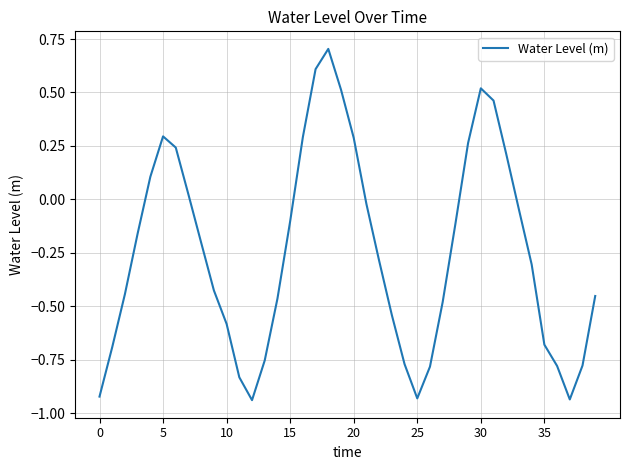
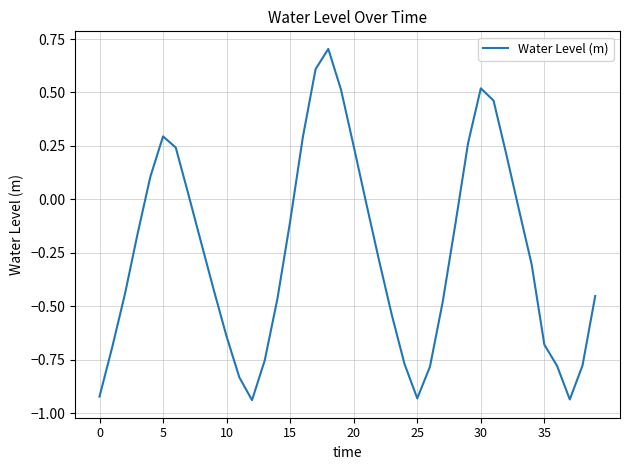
10: -0.58 -> -0.64
20: 0.29 -> 0.25
